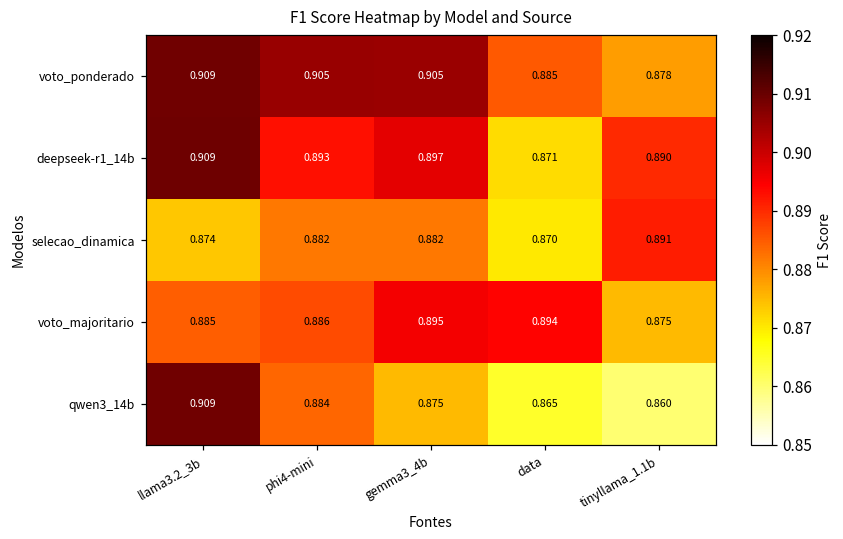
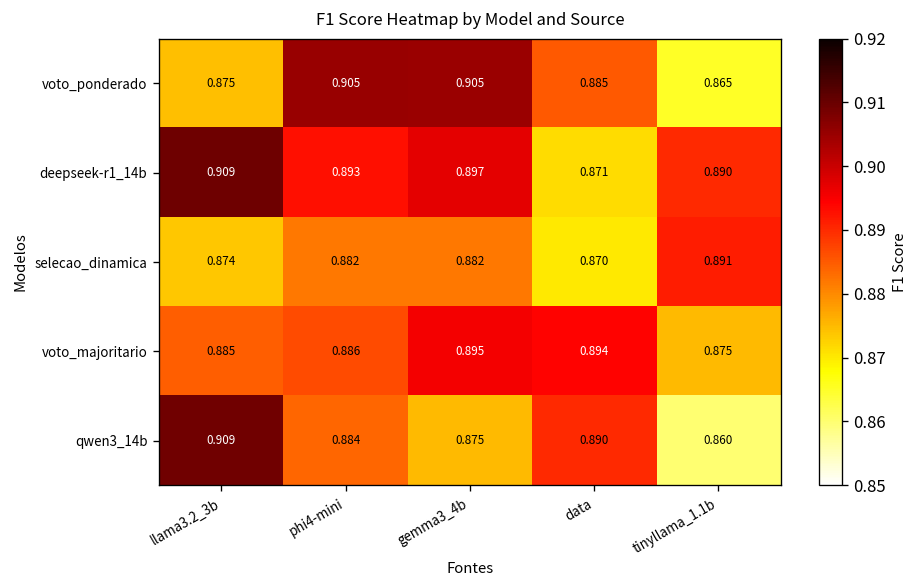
voto_ponderado, llama3.2_3b: 0.909 -> 0.875
voto_ponderado, tinyllama_1.1b: 0.878 -> 0.865
qwen3_14b, data: 0.865 -> 0.890
